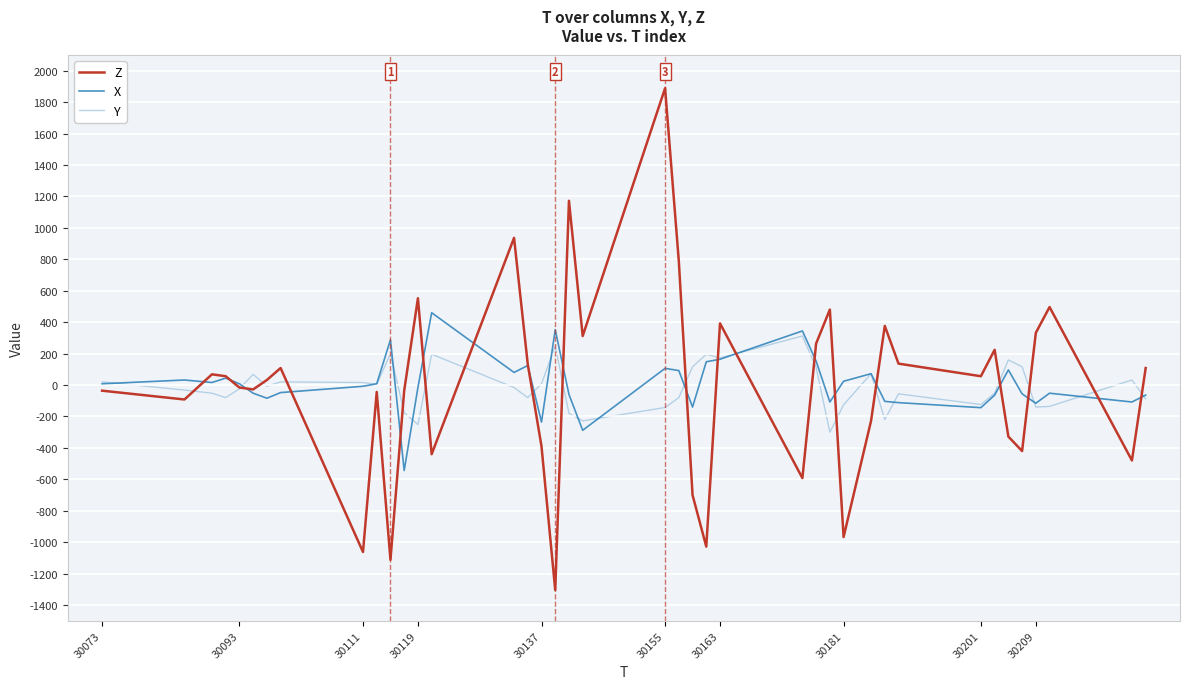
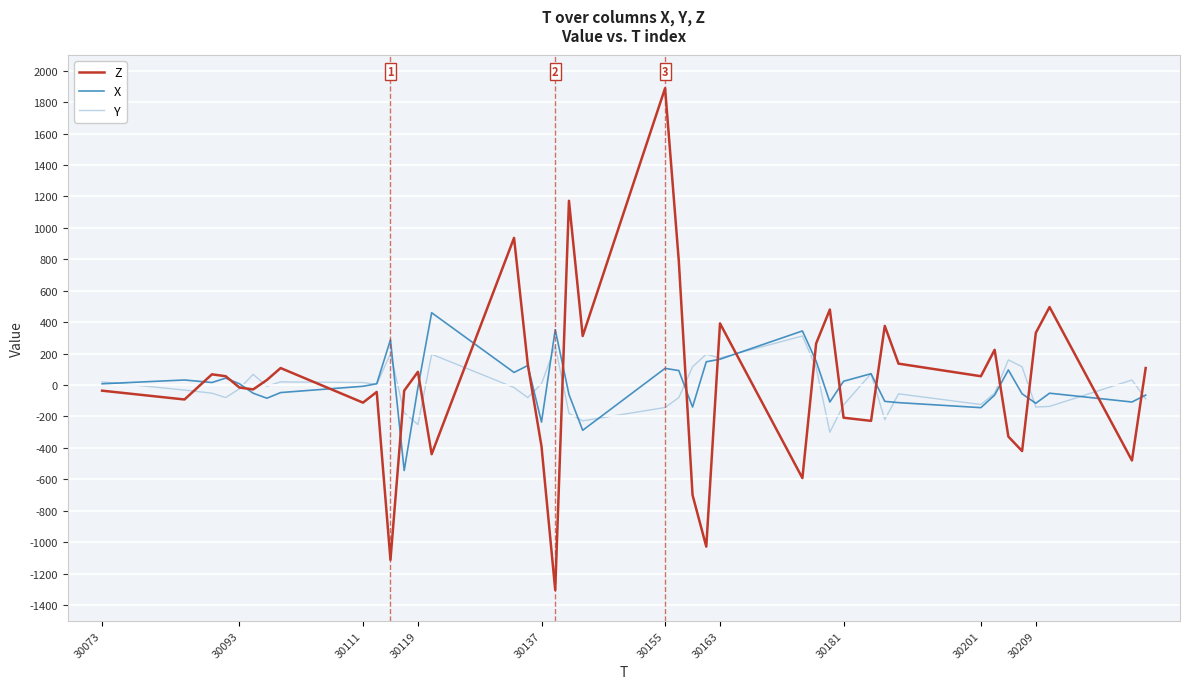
Z, 30111: -1060 -> -110
Z, 30119: 550 -> 80
Z, 30181: -970 -> -210
